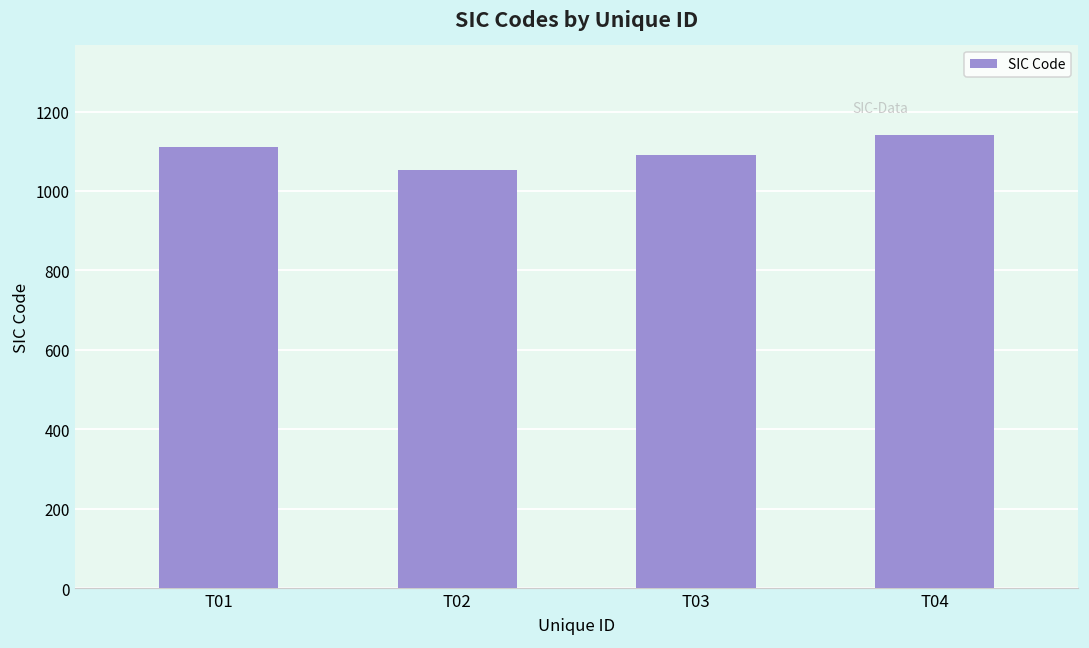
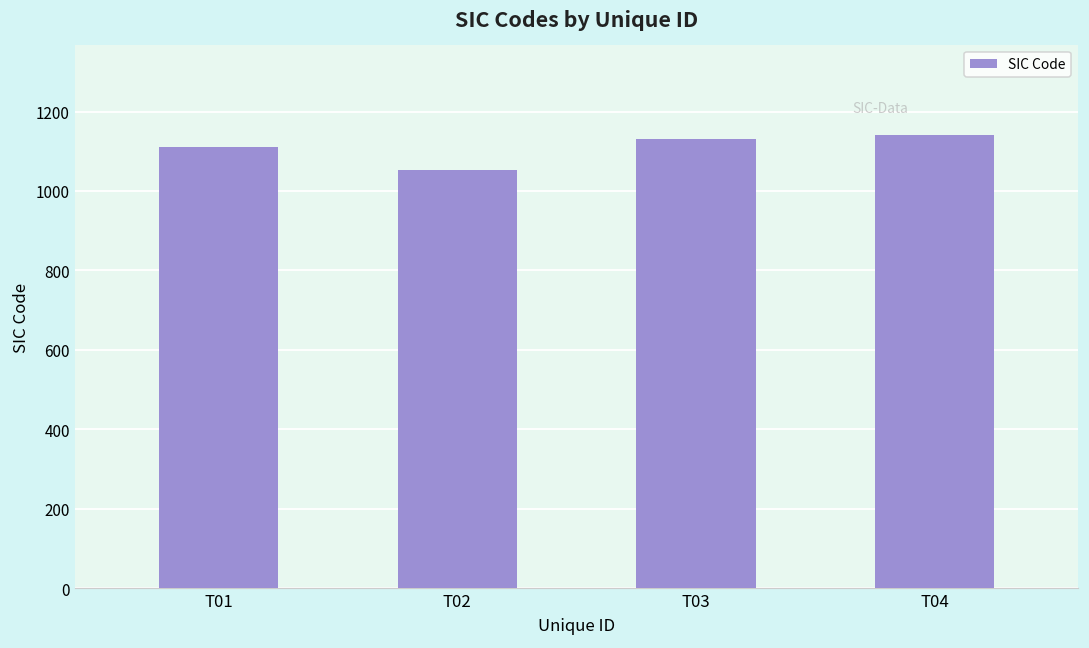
T03: 1090 -> 1130
